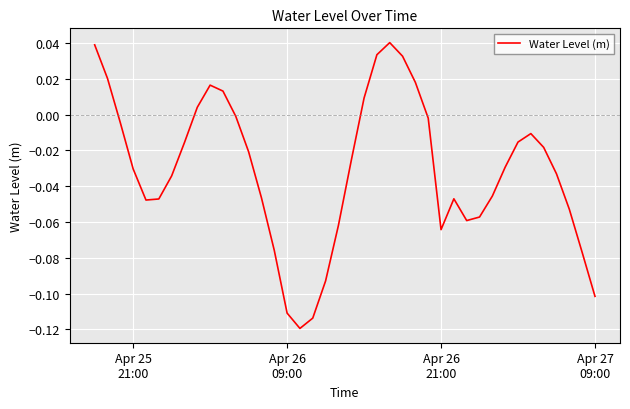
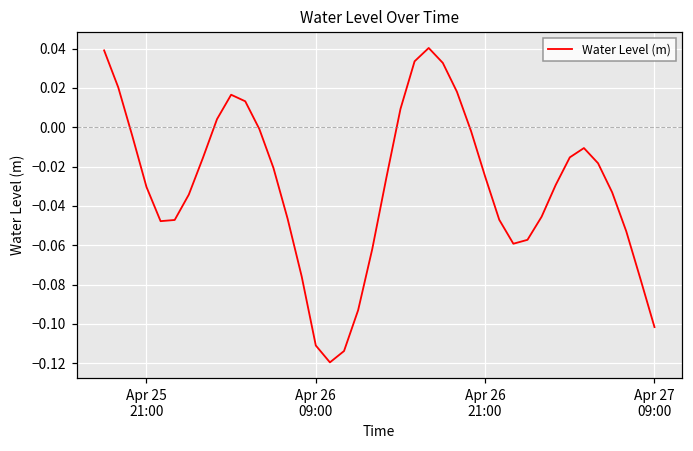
Apr 26 21:00: -0.064 -> -0.025
